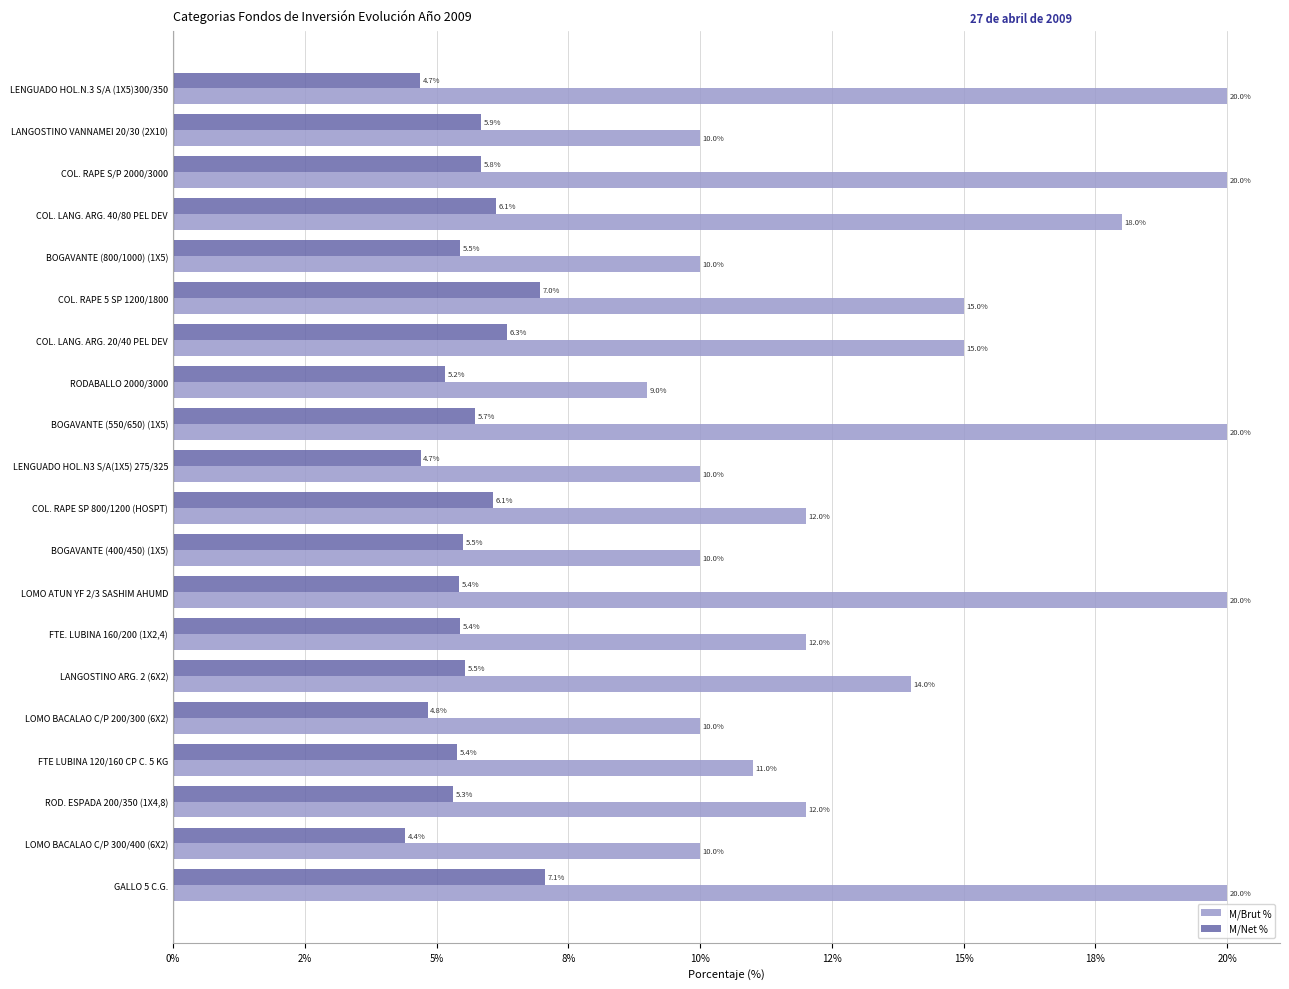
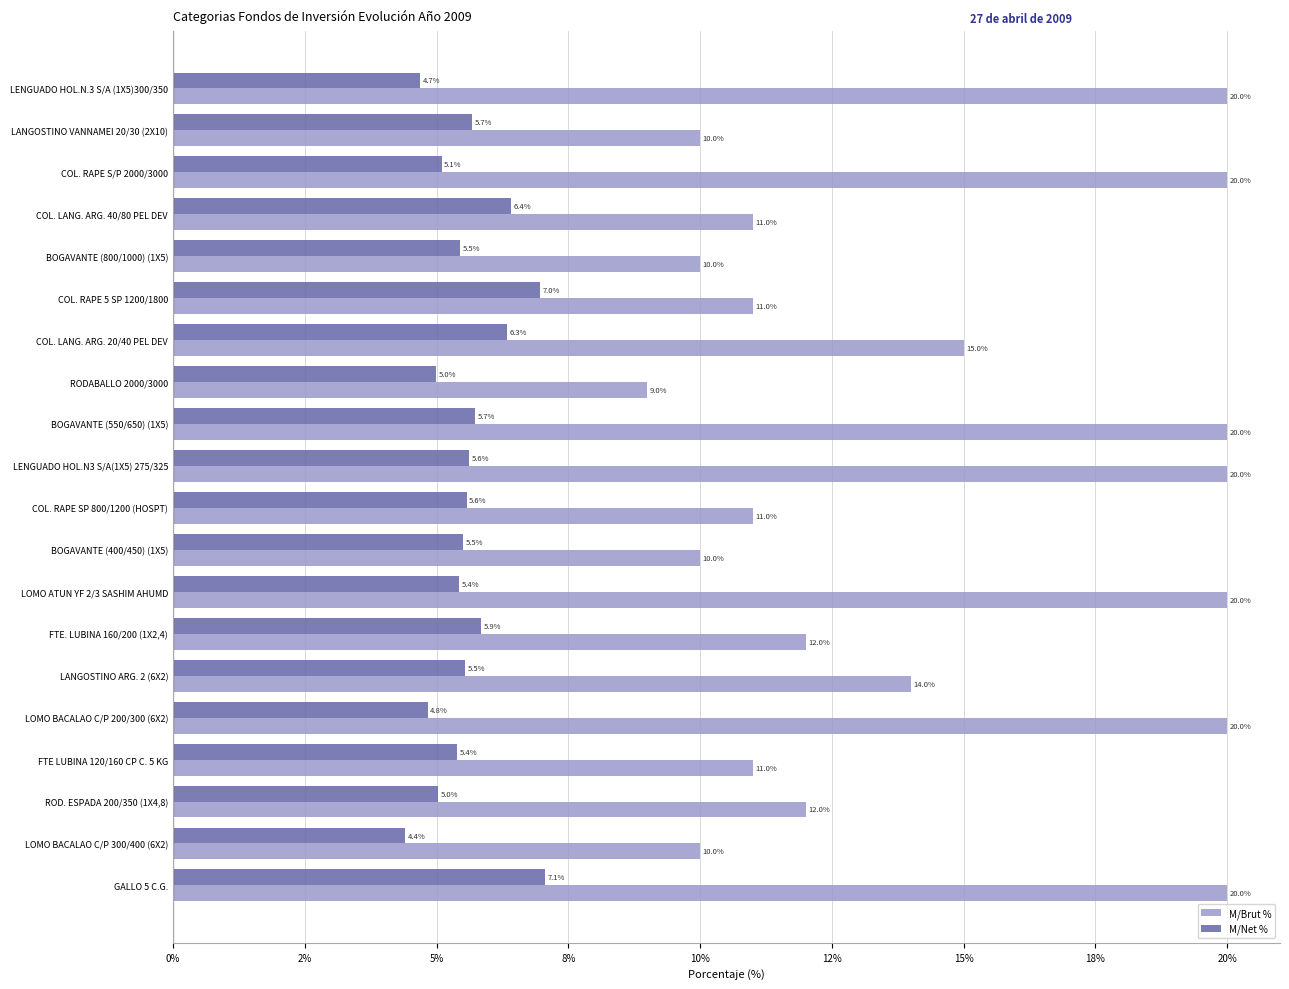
M/Net %, LANGOSTINO VANNAMEI 20/30 (2X10): 5.9% -> 5.7%
M/Net %, COL. RAPE S/P 2000/3000: 5.8% -> 5.1%
M/Net %, COL. LANG. ARG. 40/80 PEL DEV: 6.1% -> 6.4%
M/Brut %, COL. LANG. ARG. 40/80 PEL DEV: 18.0% -> 11.0%
M/Brut %, COL. RAPE 5 SP 1200/1800: 15.0% -> 11.0%
M/Net %, RODABALLO 2000/3000: 5.2% -> 5.0%
M/Net %, LENGUADO HOL.N3 S/A(1X5) 275/325: 4.7% -> 5.6%
M/Brut %, LENGUADO HOL.N3 S/A(1X5) 275/325: 10.0% -> 20.0%
M/Net %, COL. RAPE SP 800/1200 (HOSPT): 6.1% -> 5.6%
M/Brut %, COL. RAPE SP 800/1200 (HOSPT): 12.0% -> 11.0%
M/Net %, FTE. LUBINA 160/200 (1X2,4): 5.4% -> 5.9%
M/Brut %, LOMO BACALAO C/P 200/300 (6X2): 10.0% -> 20.0%
M/Net %, ROD. ESPADA 200/350 (1X4,8): 5.3% -> 5.0%
